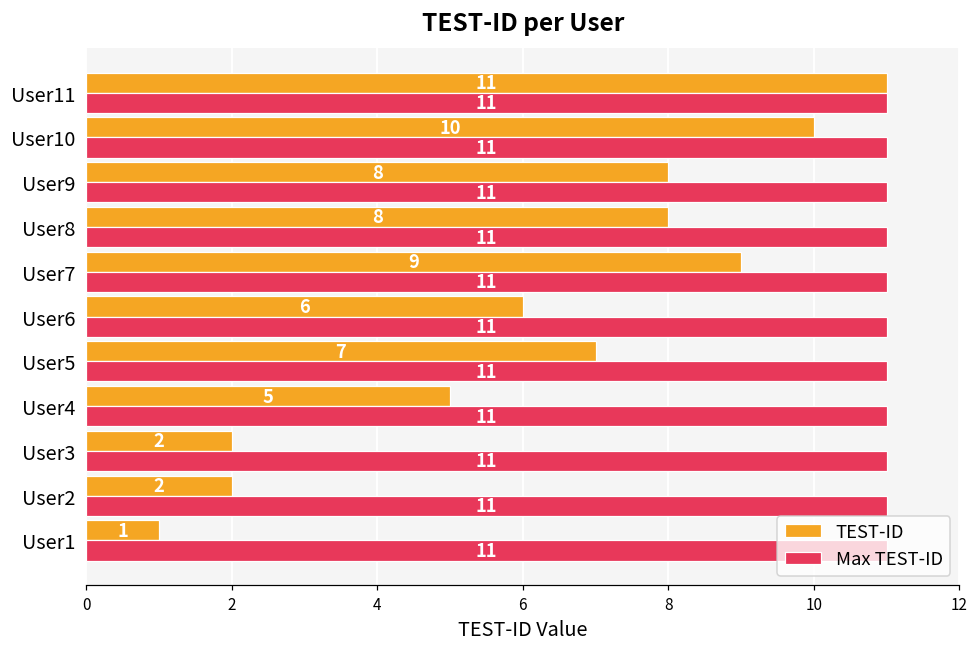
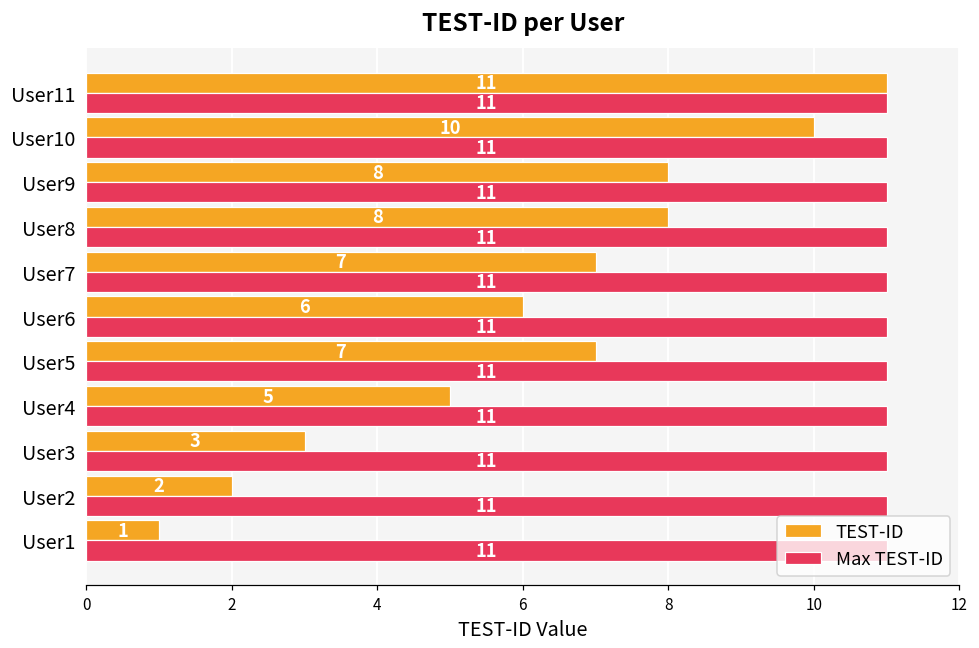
TEST-ID, User7: 9 -> 7
TEST-ID, User3: 2 -> 3
